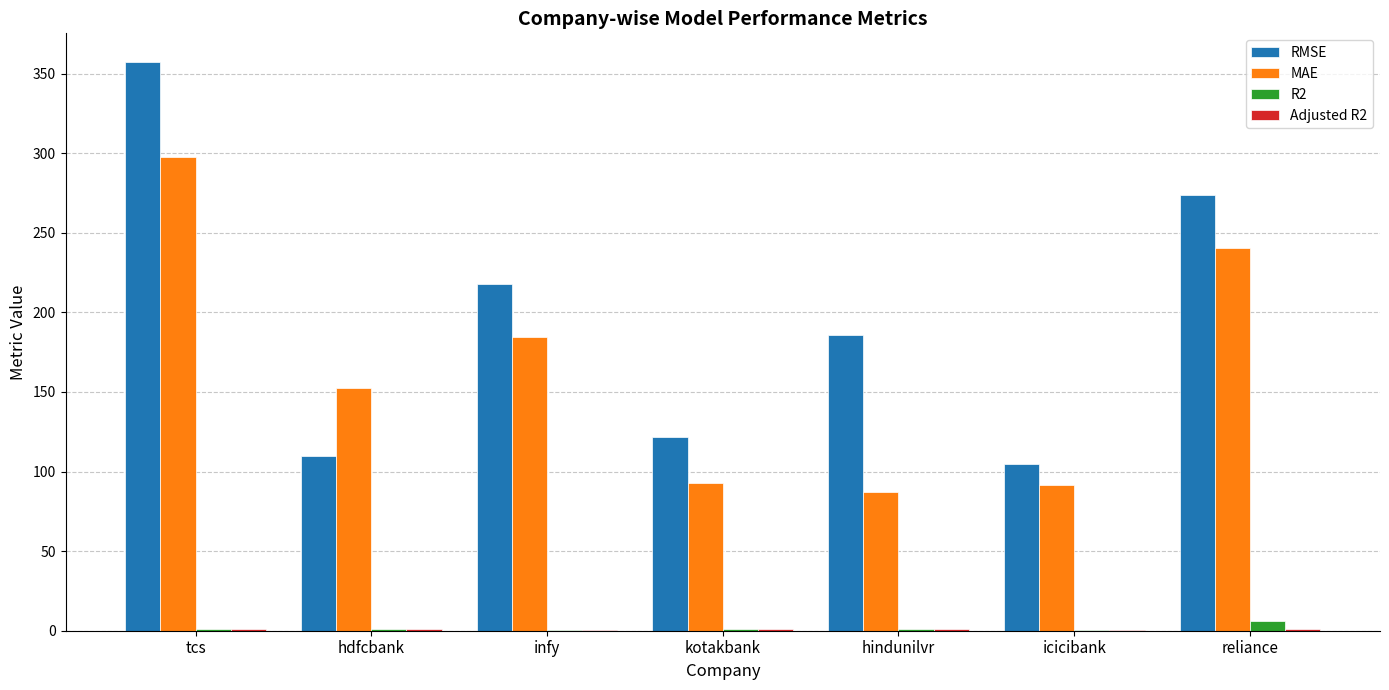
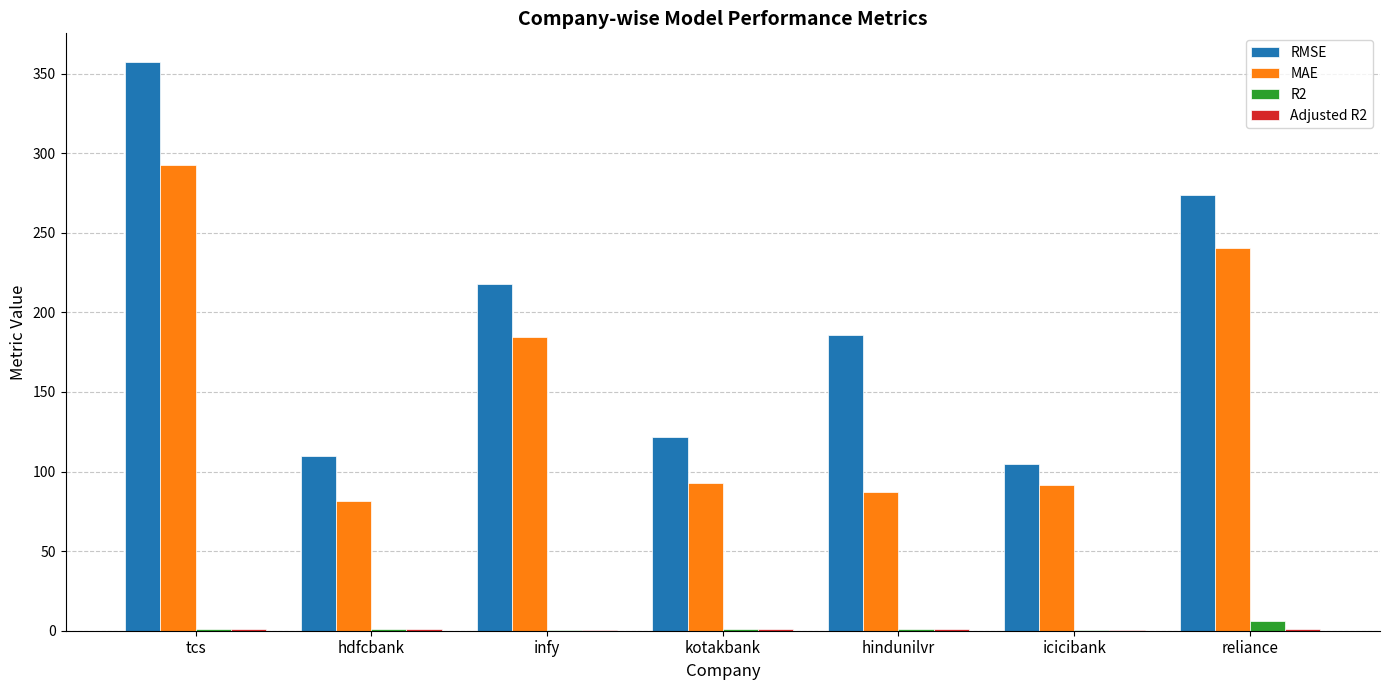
MAE, tcs: 298 -> 293
MAE, hdfcbank: 152 -> 81
